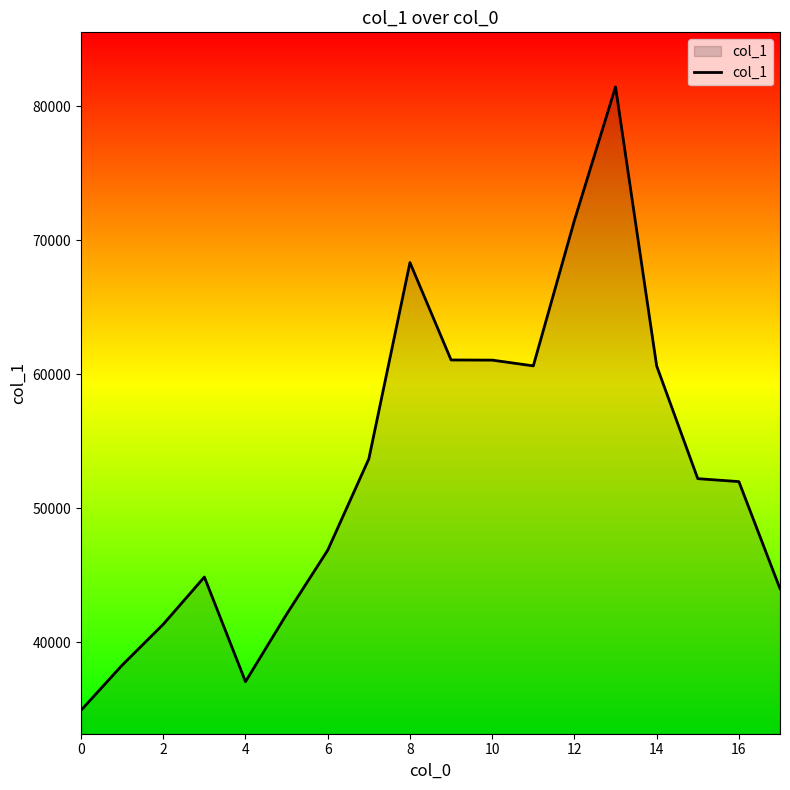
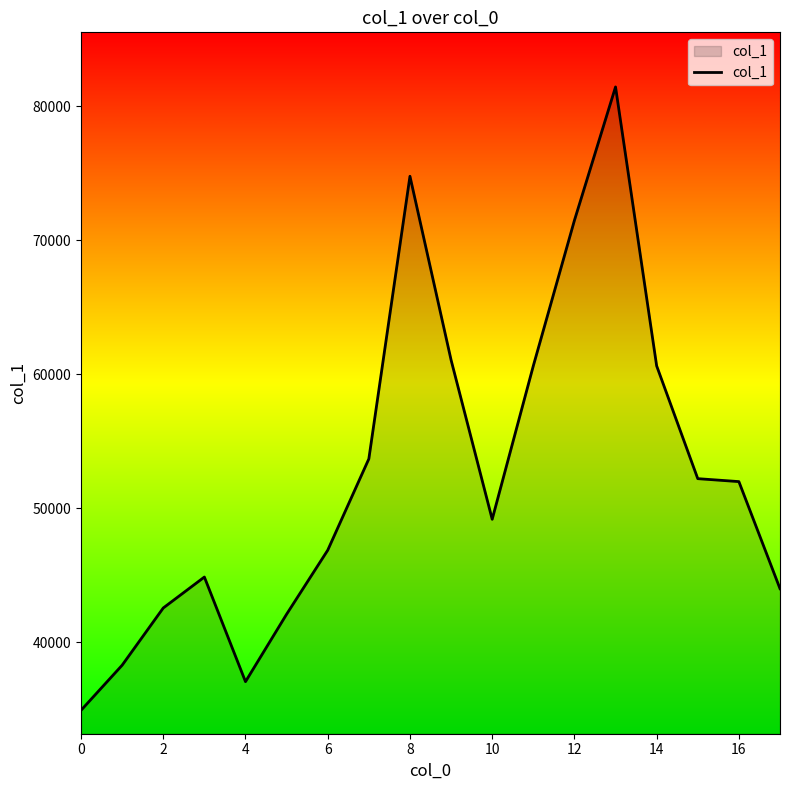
2: 41400 -> 42600
8: 68300 -> 74800
10: 61100 -> 49200
